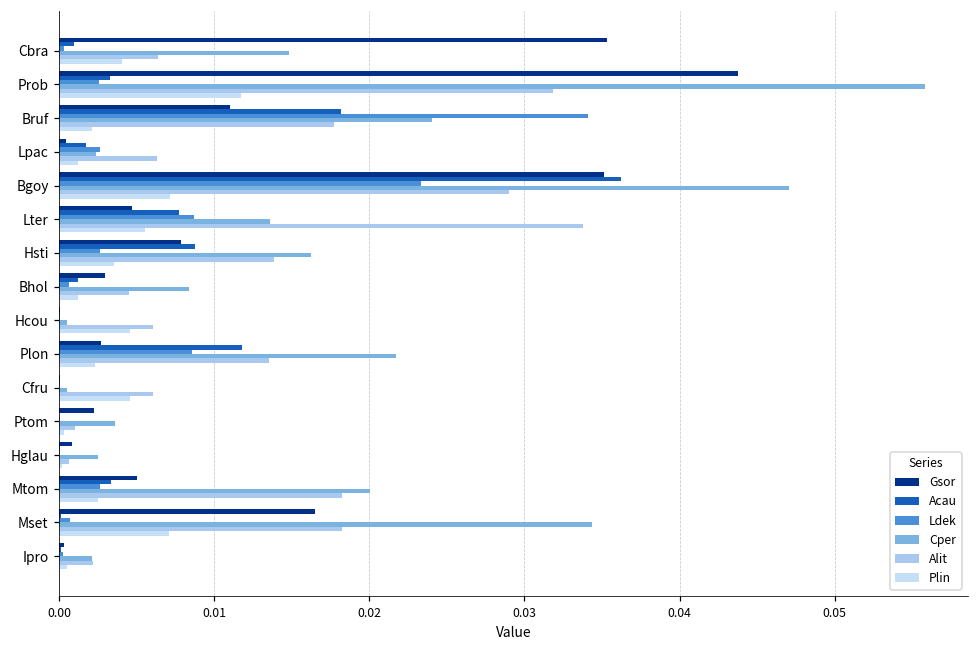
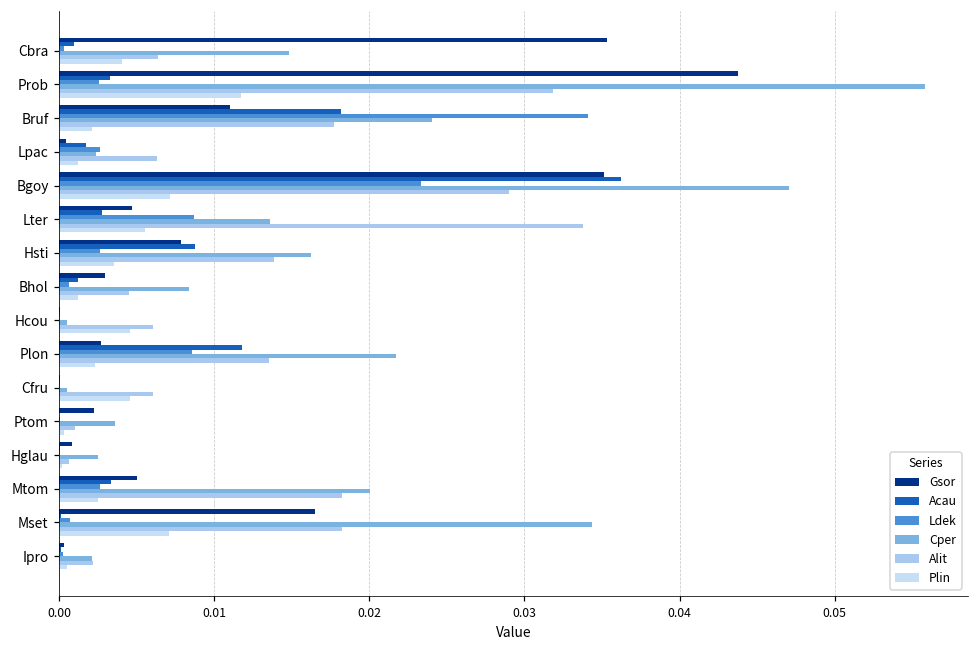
Acau, Lter: 0.0077 -> 0.0028
